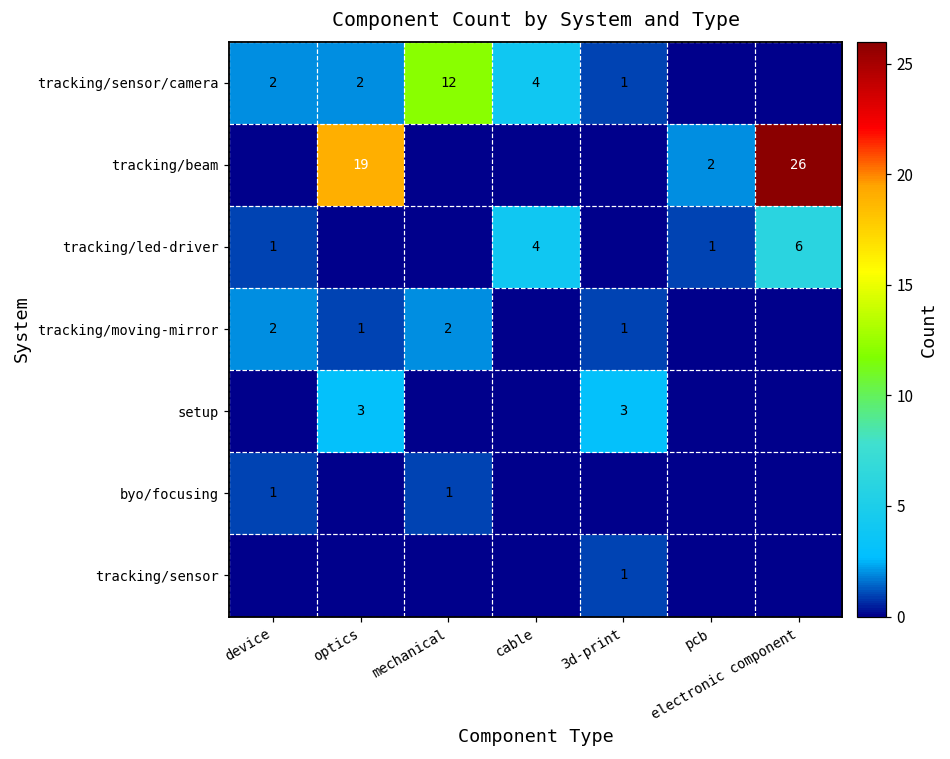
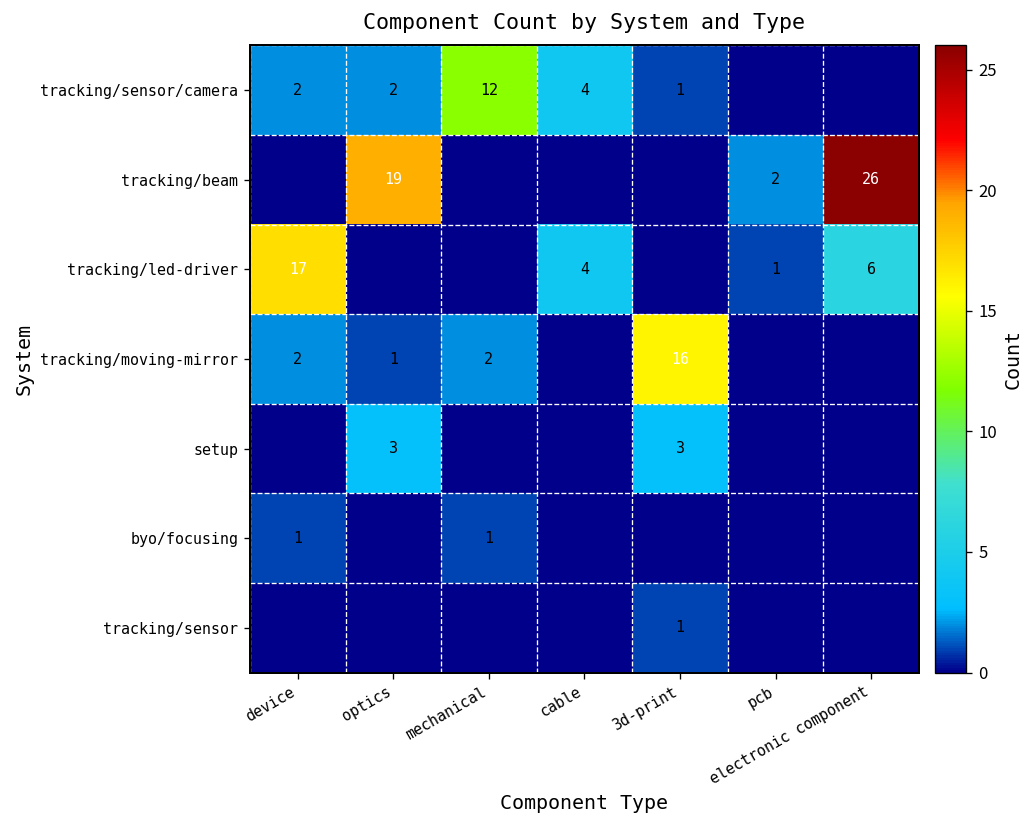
tracking/led-driver, device: 1 -> 17
tracking/moving-mirror, 3d-print: 1 -> 16
